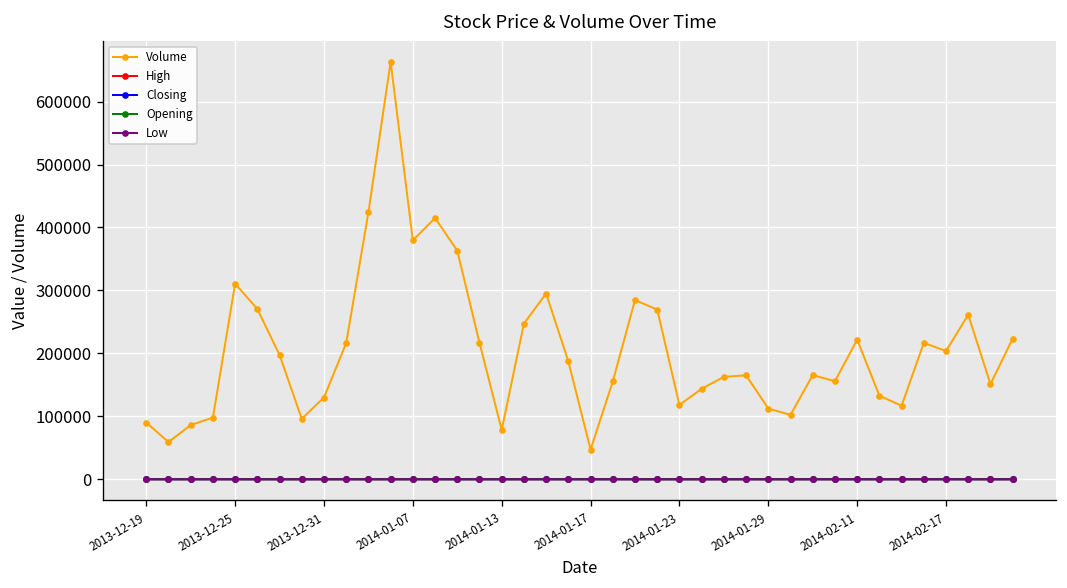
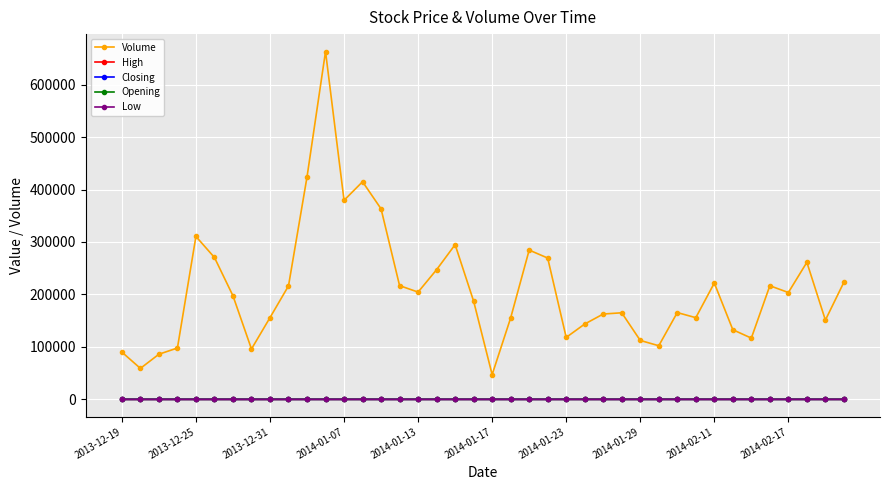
Volume, 2013-12-31: 130000 -> 160000
Volume, 2014-01-13: 80000 -> 200000
